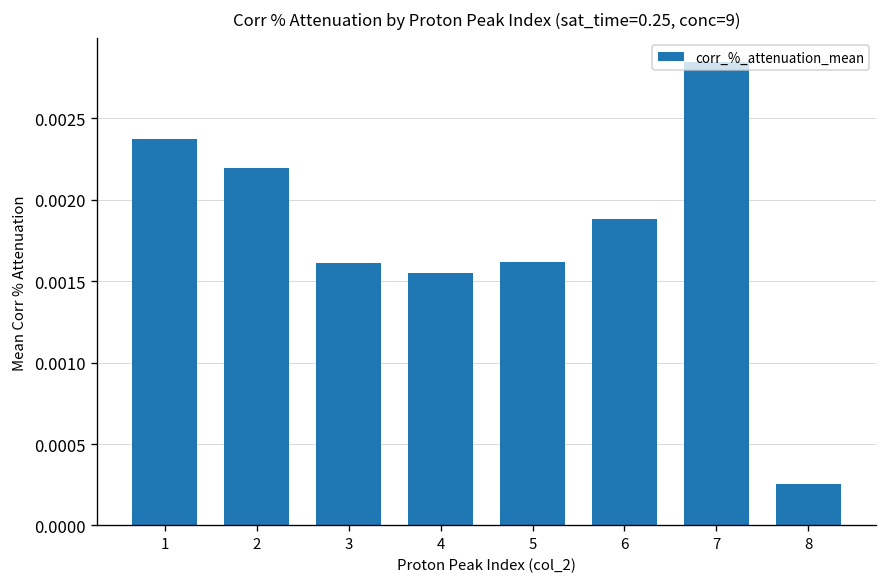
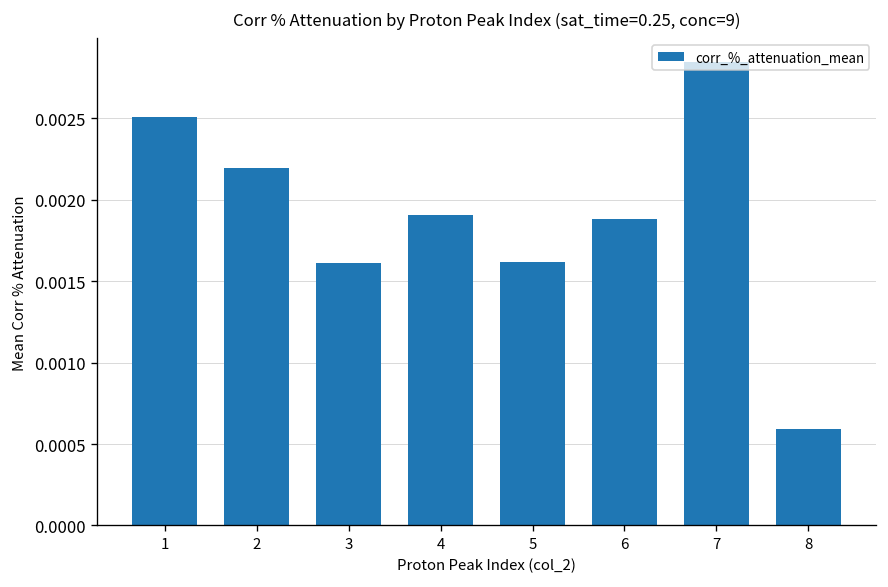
1: 0.00237 -> 0.00251
4: 0.00155 -> 0.00190
8: 0.00026 -> 0.00059
